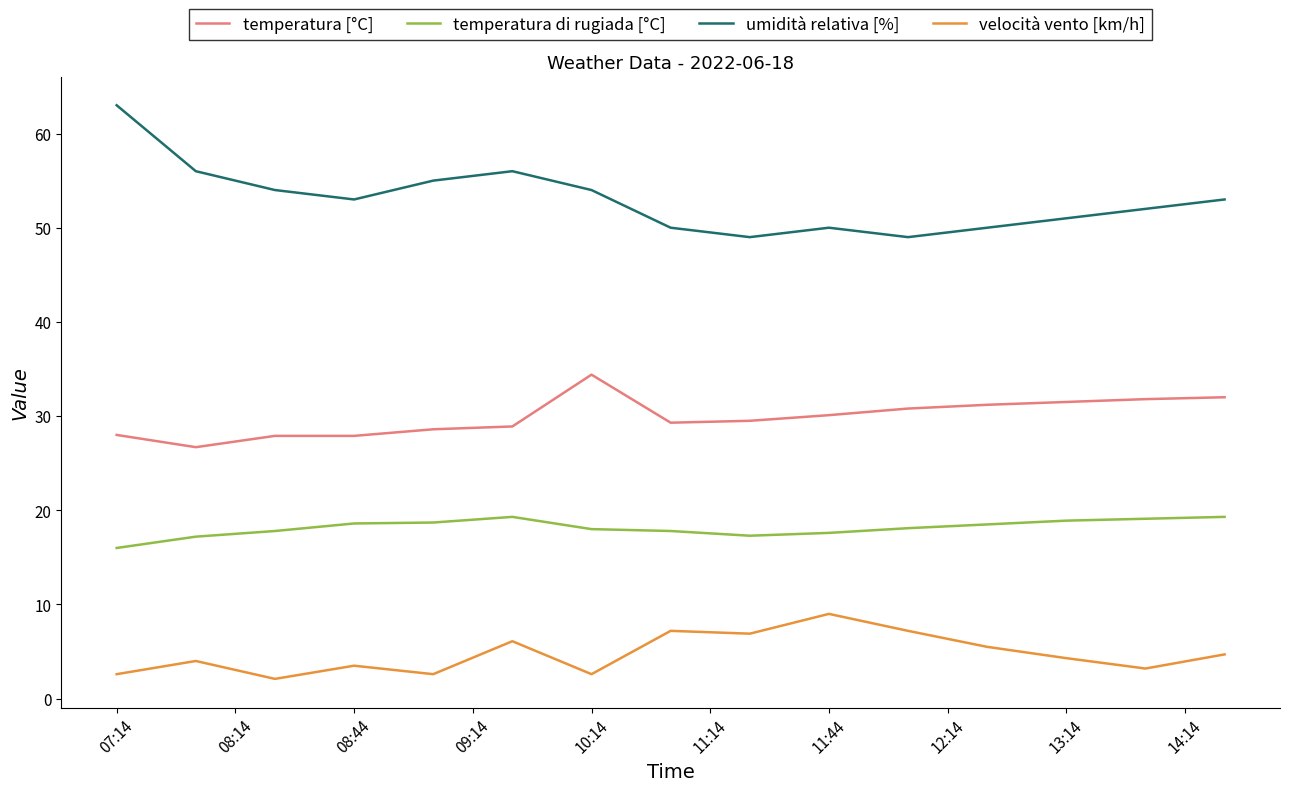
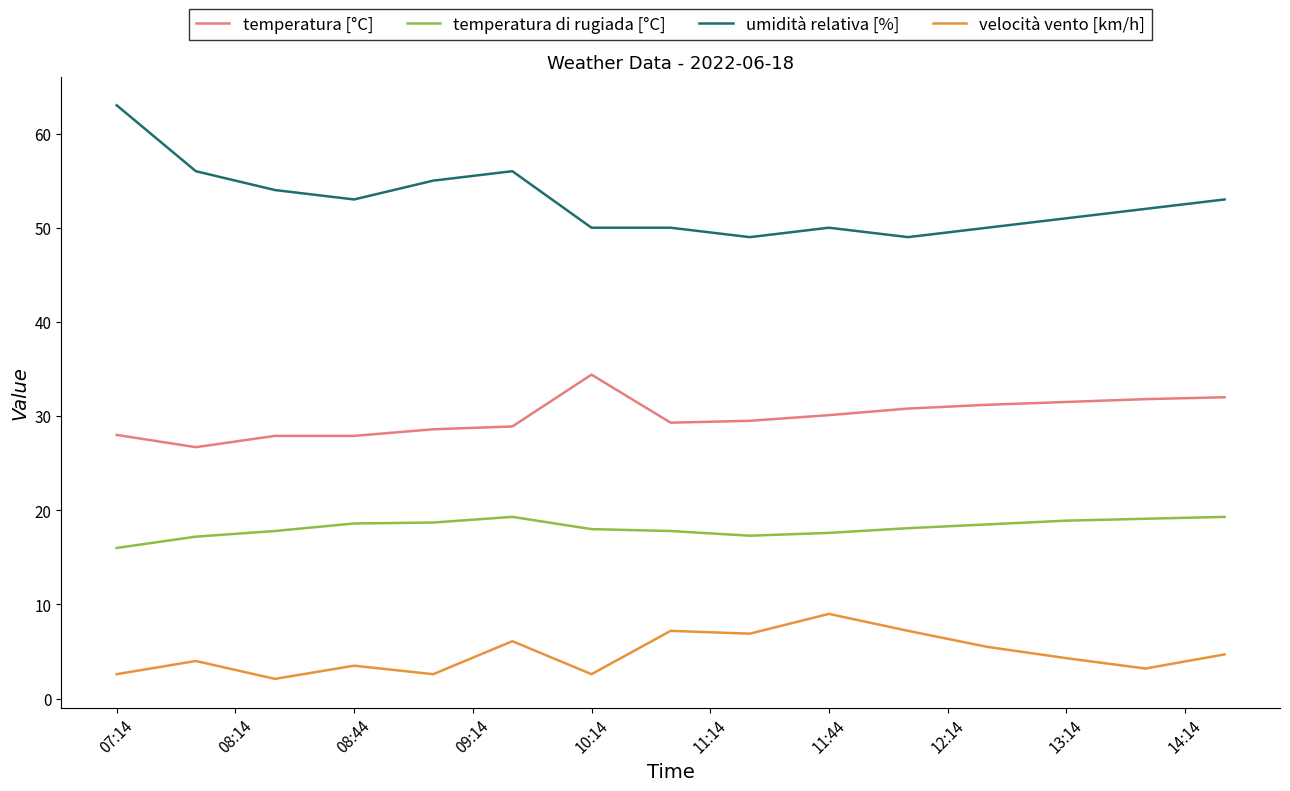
umidità relativa [%], 10:14: 54 -> 50
